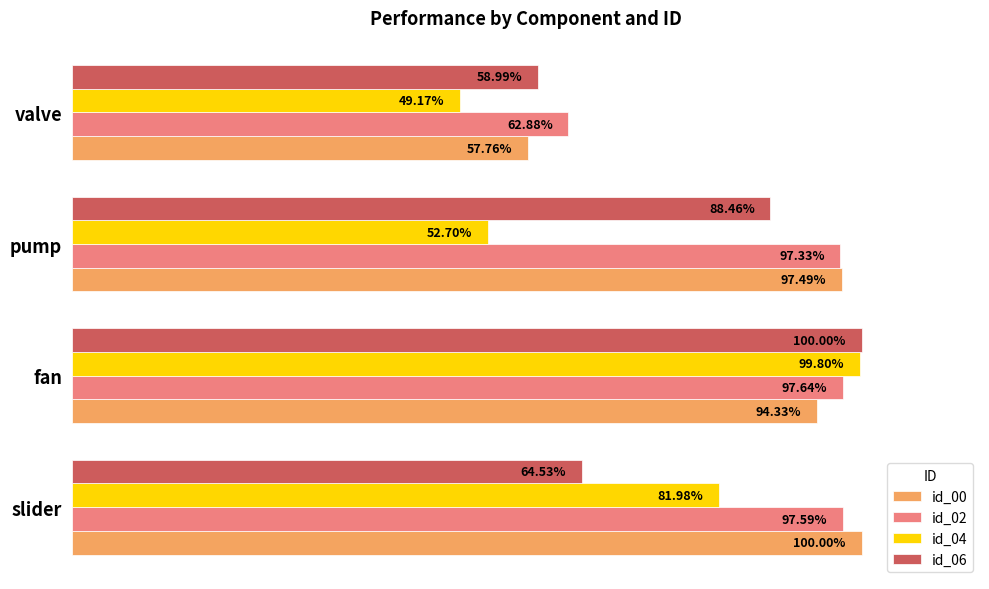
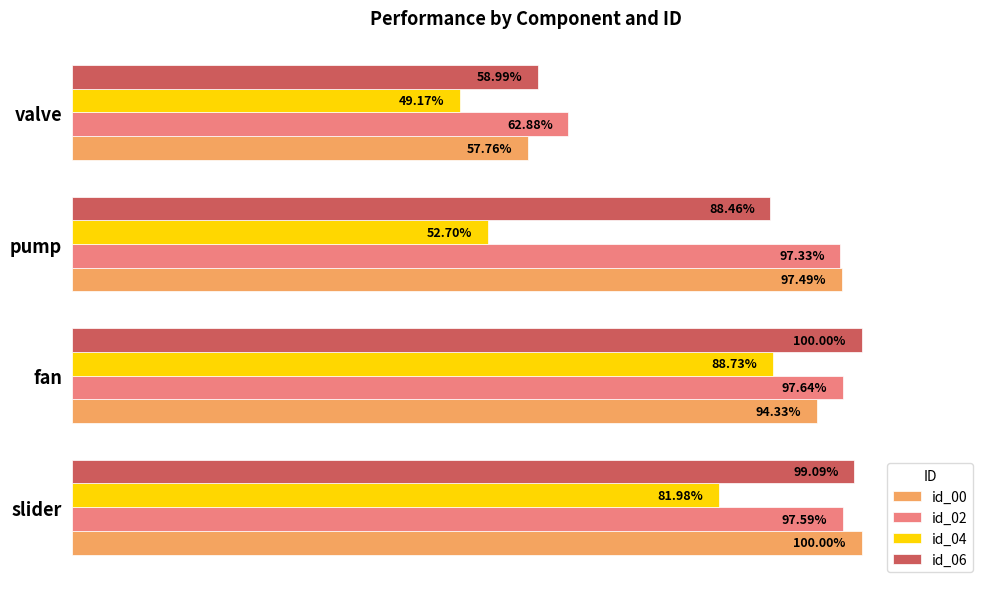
id_04, fan: 99.80% -> 88.73%
id_06, slider: 64.53% -> 99.09%
